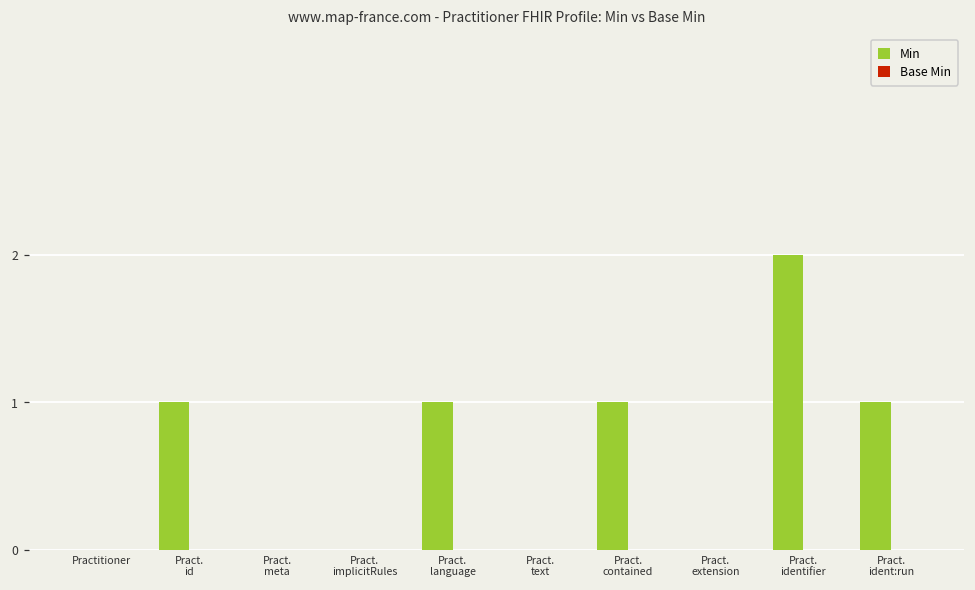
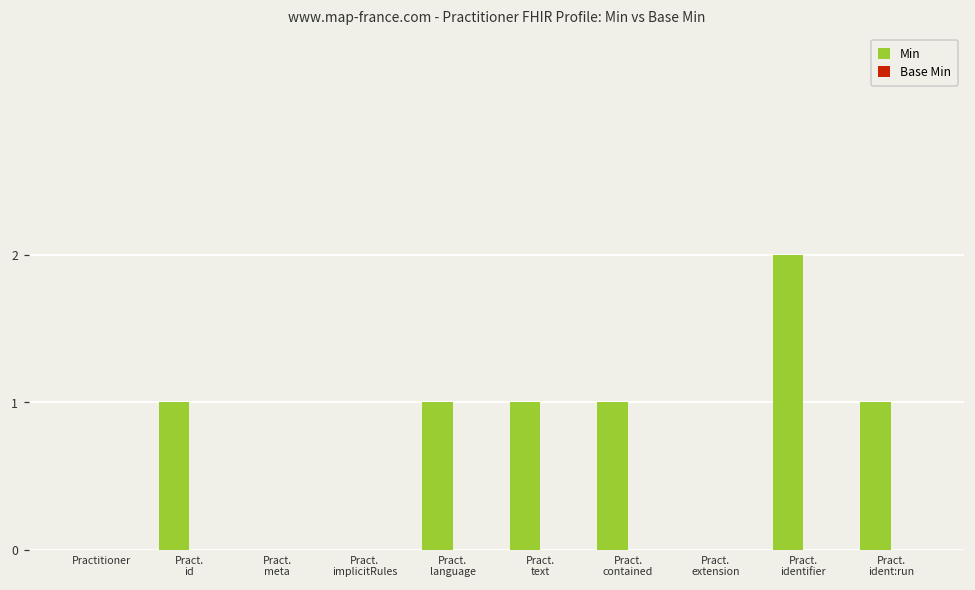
Min, Pract. text: 0 -> 1
